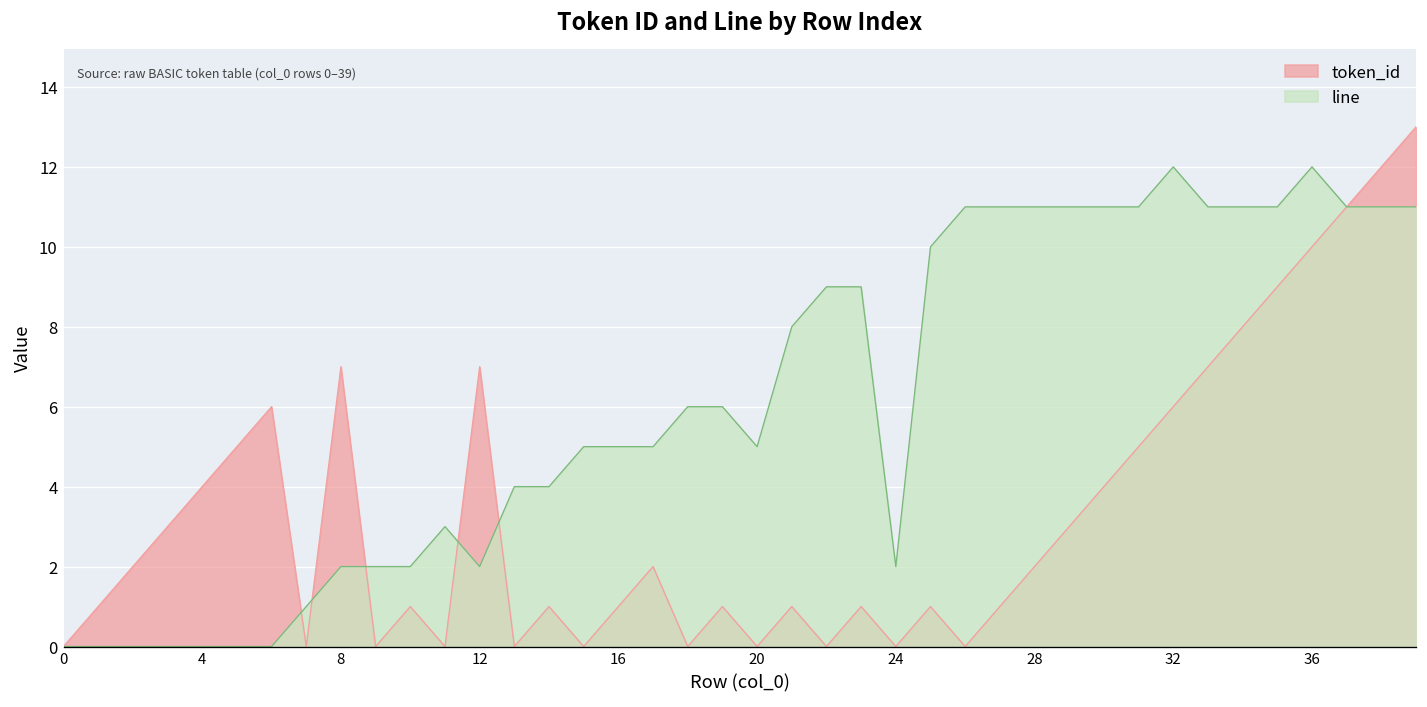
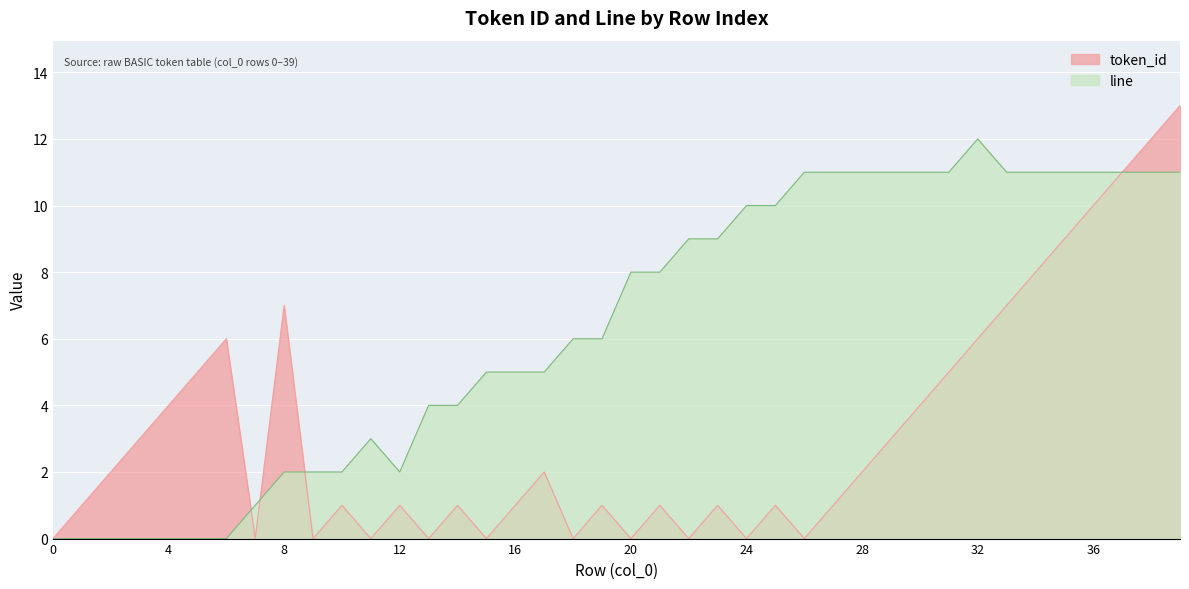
token_id, 12: 7 -> 1
line, 20: 5 -> 8
line, 24: 2 -> 10
line, 36: 12 -> 11
